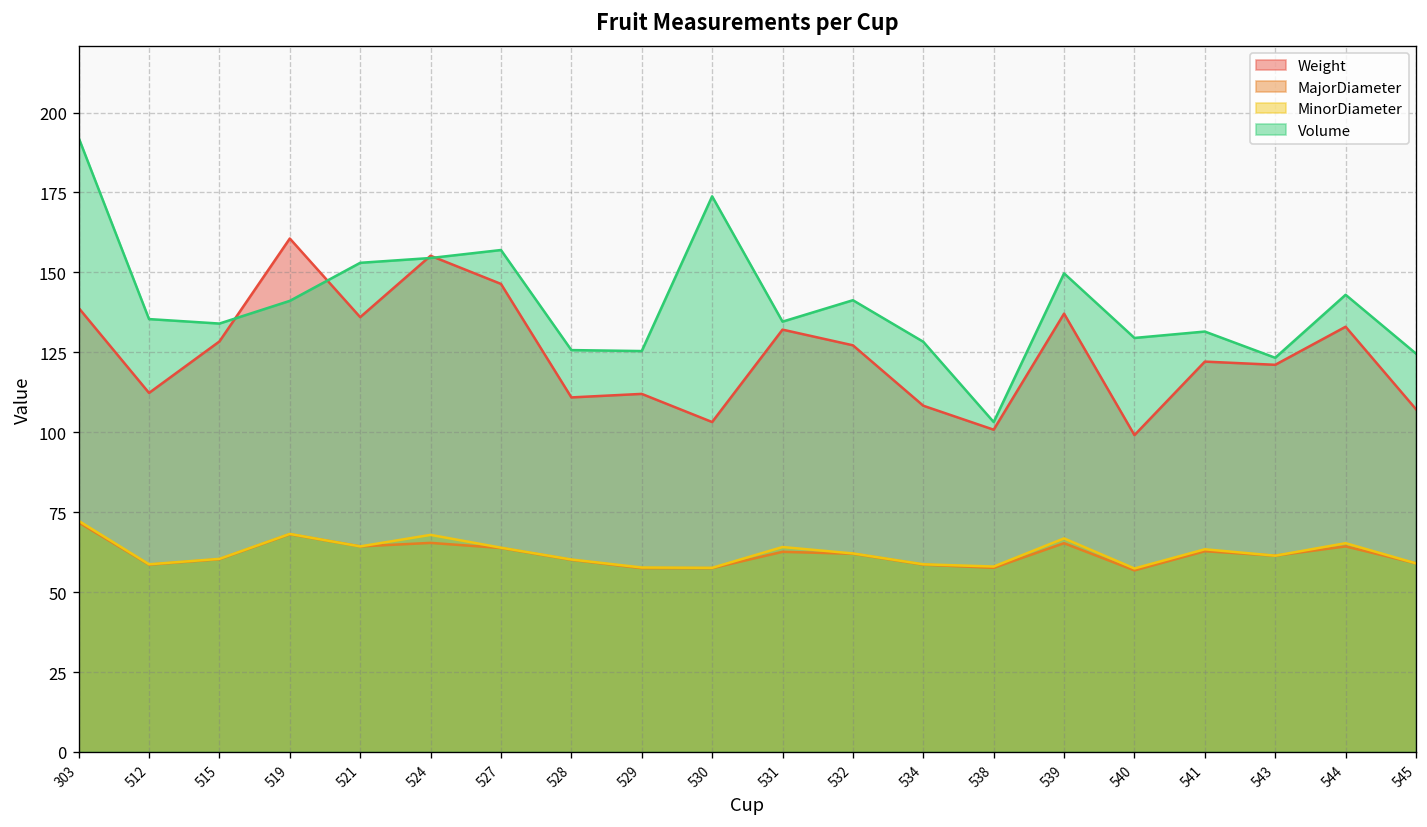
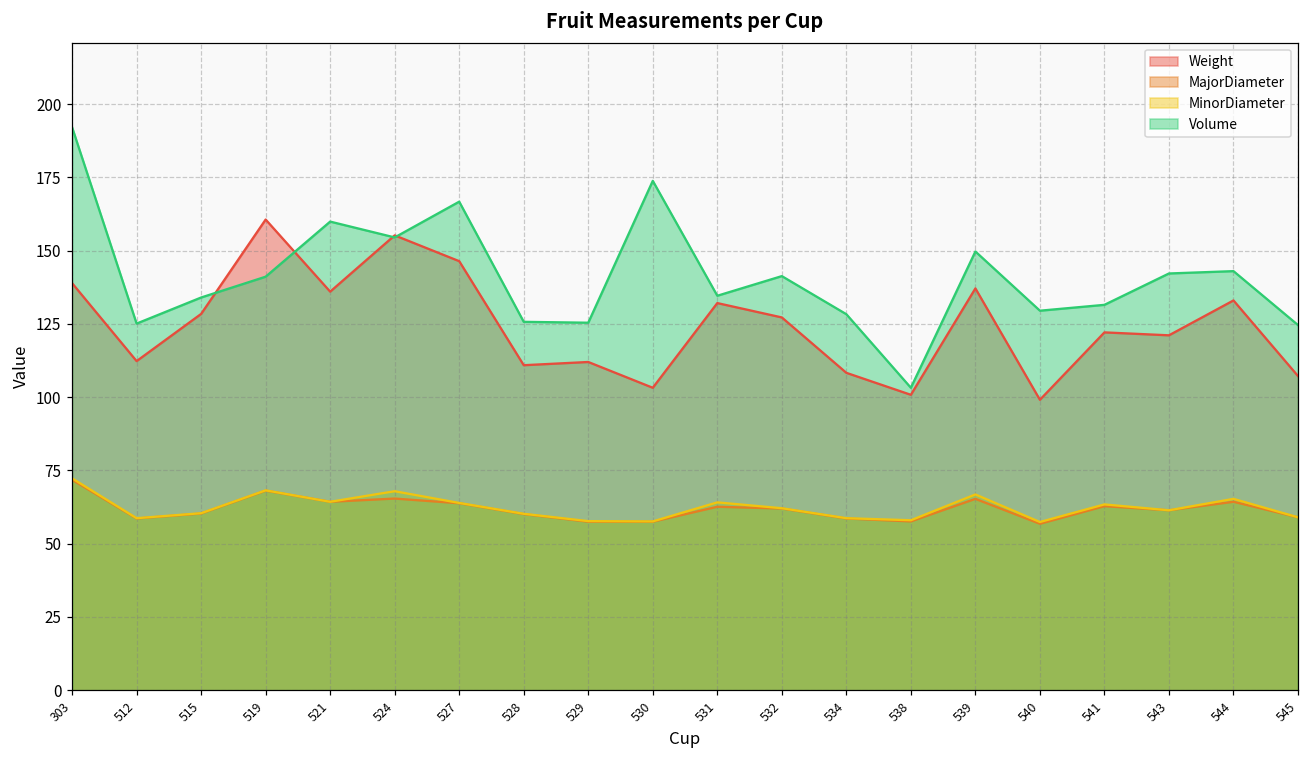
Volume, 512: 135 -> 125
Volume, 521: 153 -> 160
Volume, 527: 157 -> 167
Volume, 543: 123 -> 142
